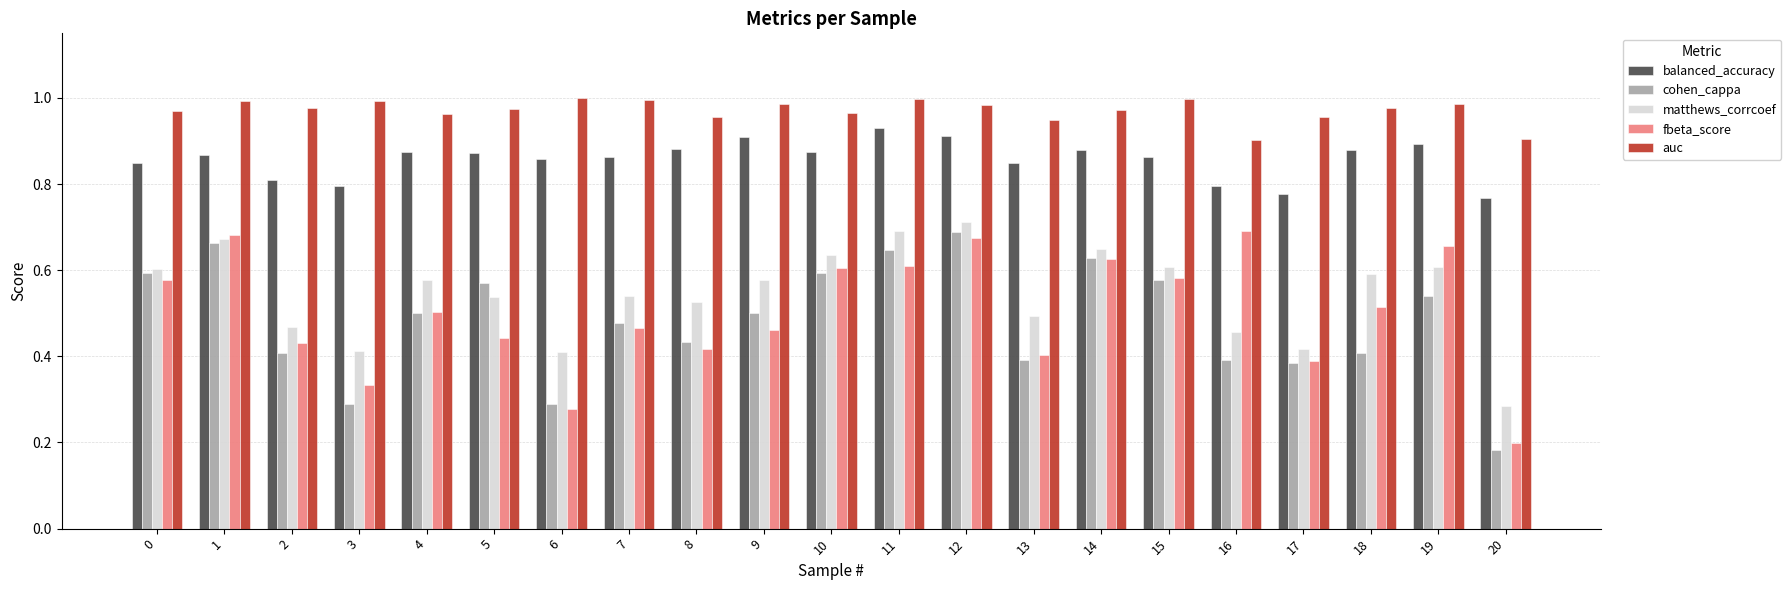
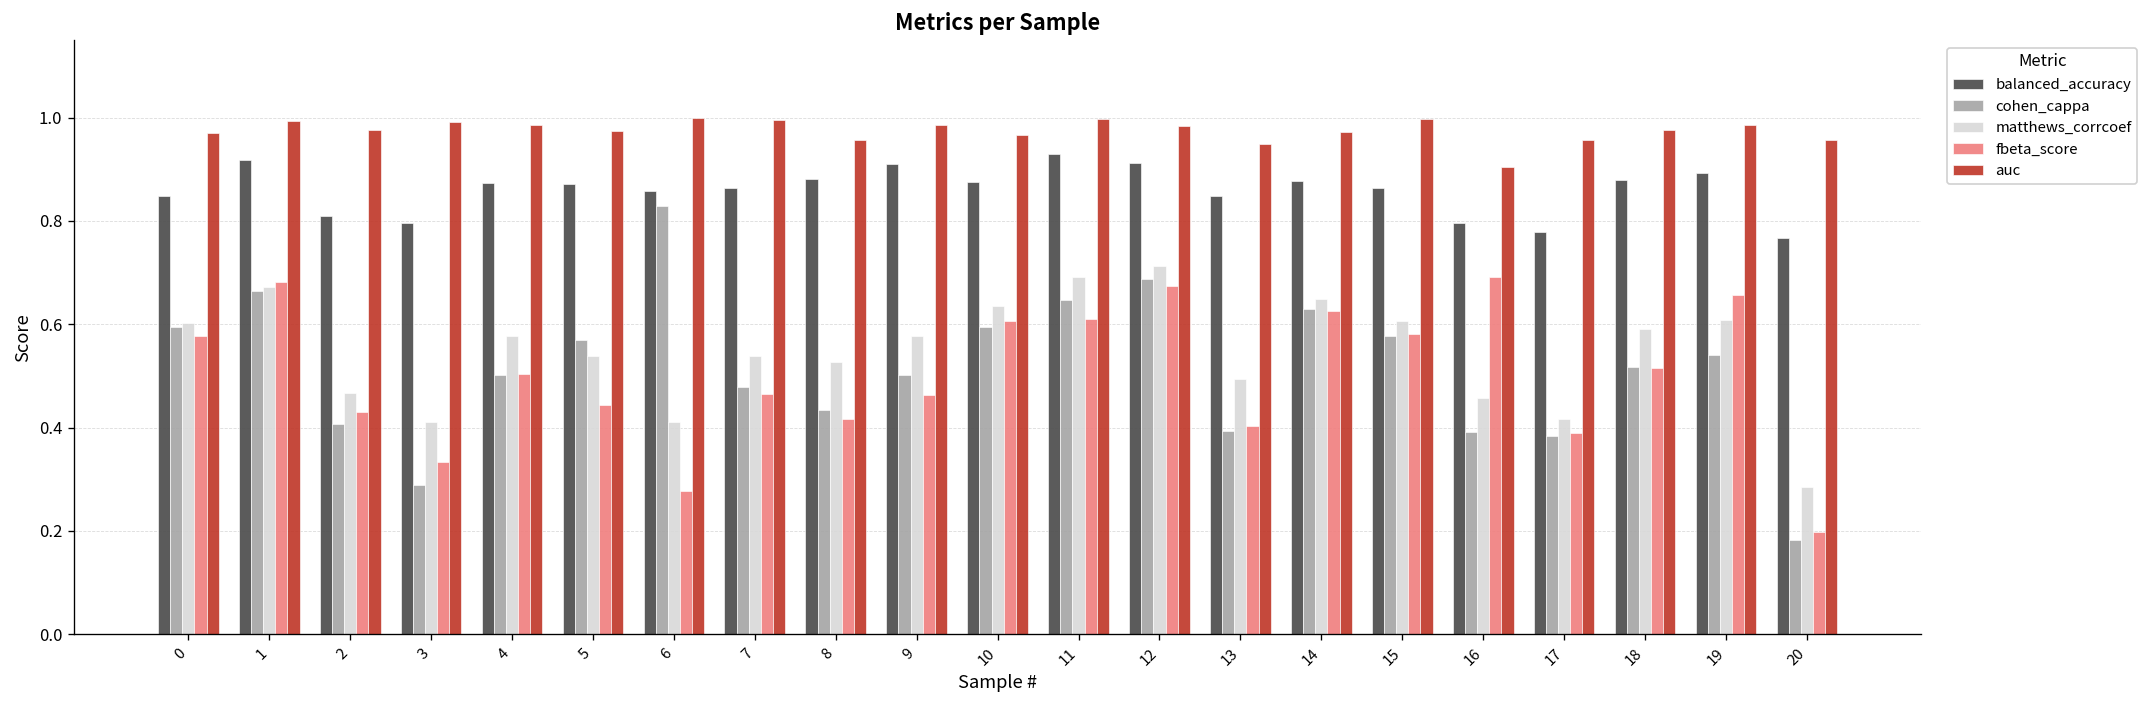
balanced_accuracy, 1: 0.87 -> 0.92
auc, 4: 0.96 -> 0.99
cohen_cappa, 6: 0.29 -> 0.83
cohen_cappa, 18: 0.41 -> 0.52
auc, 20: 0.91 -> 0.96
